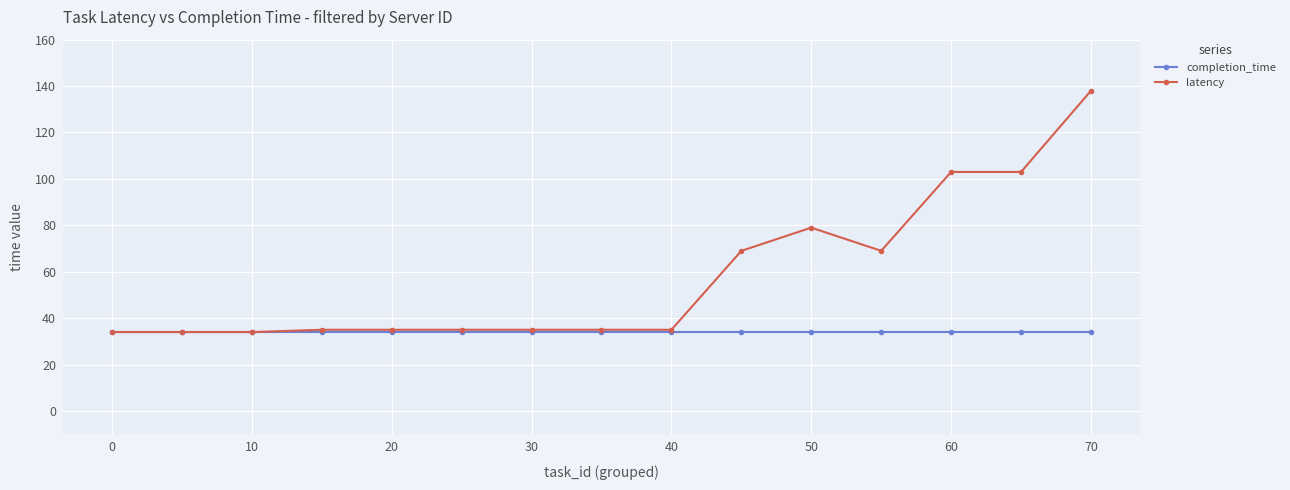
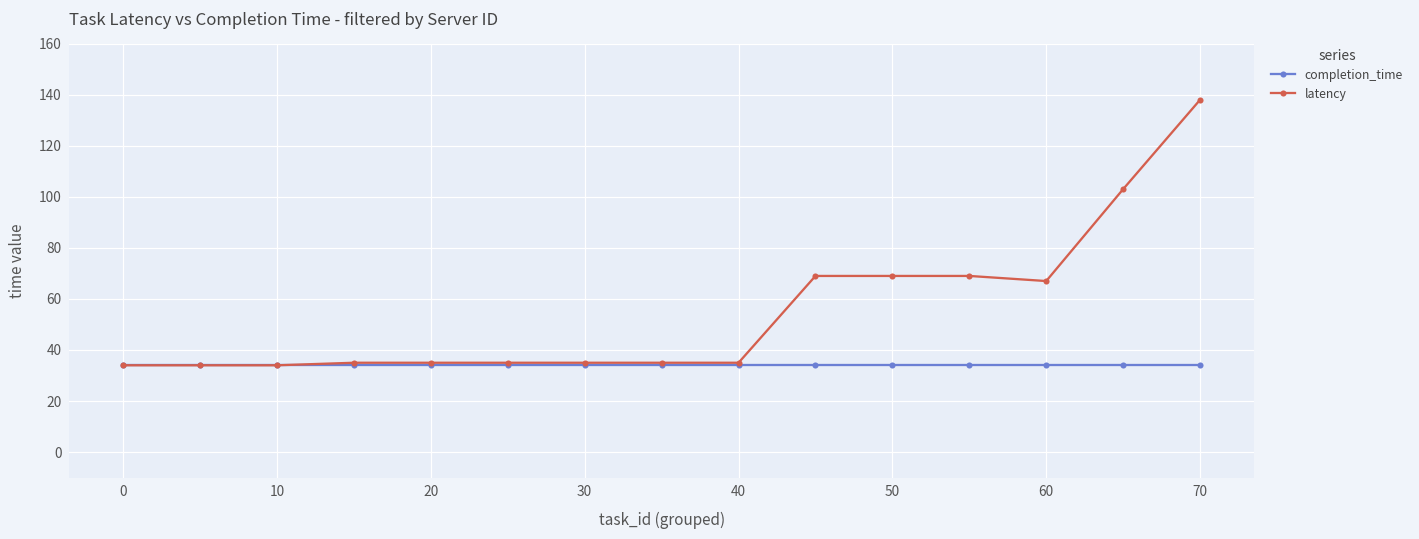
latency, 50: 79 -> 69
latency, 60: 103 -> 67
